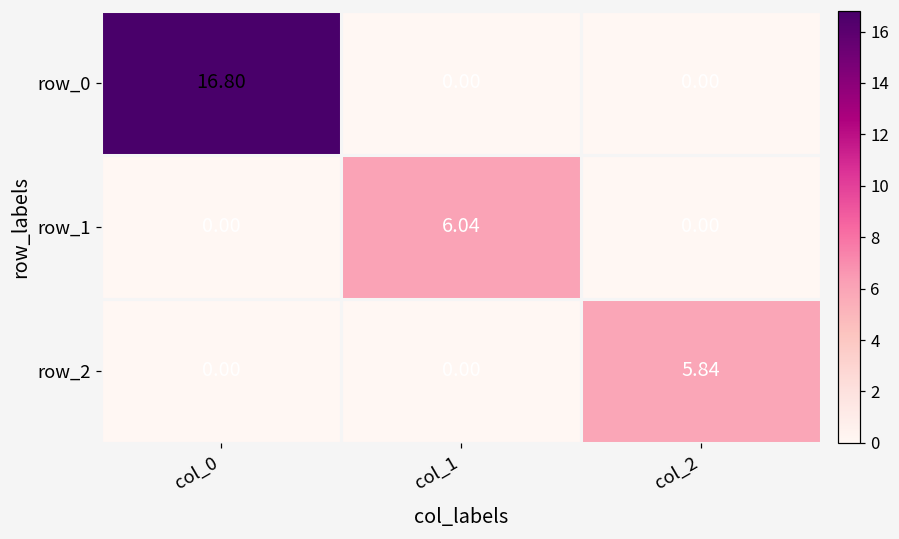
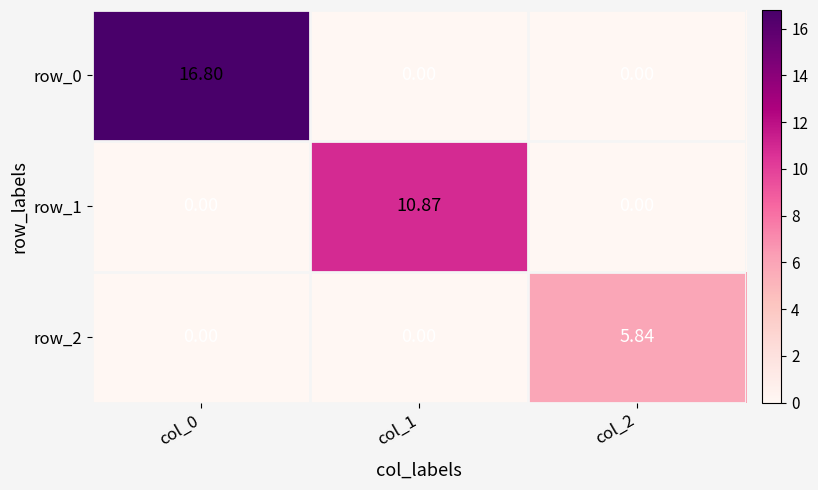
row_1, col_1: 6.04 -> 10.87
